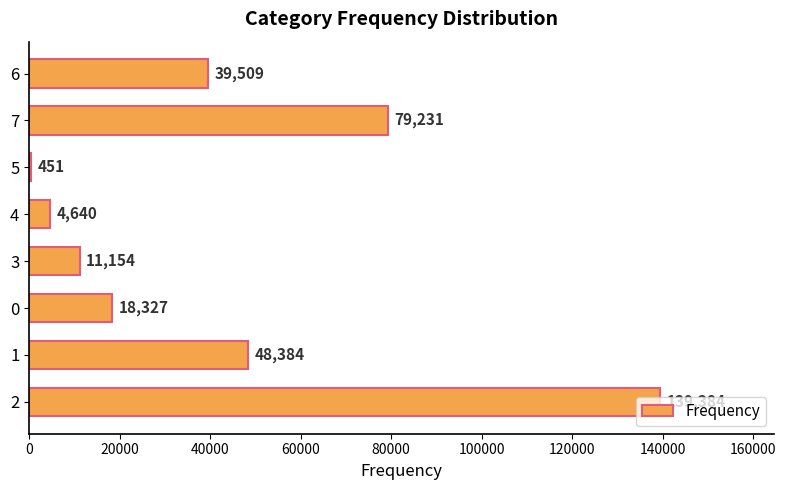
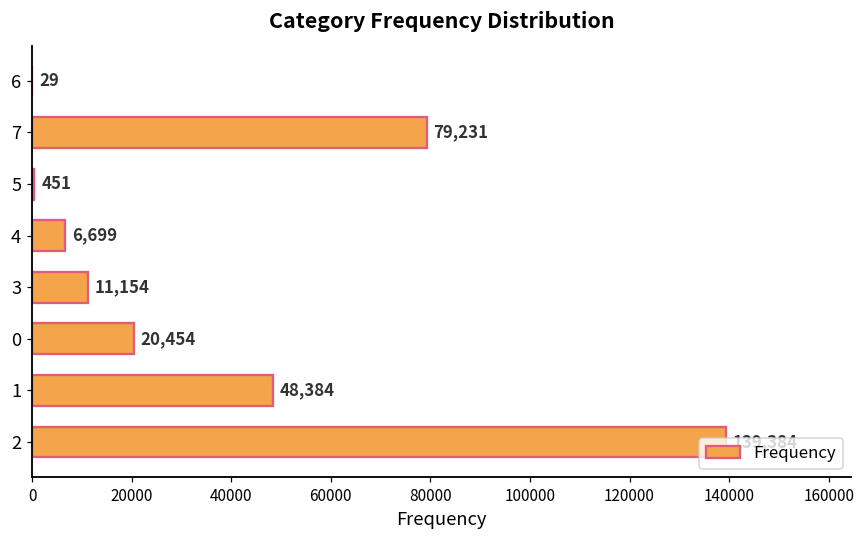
6: 39,509 -> 29
4: 4,640 -> 6,699
0: 18,327 -> 20,454
